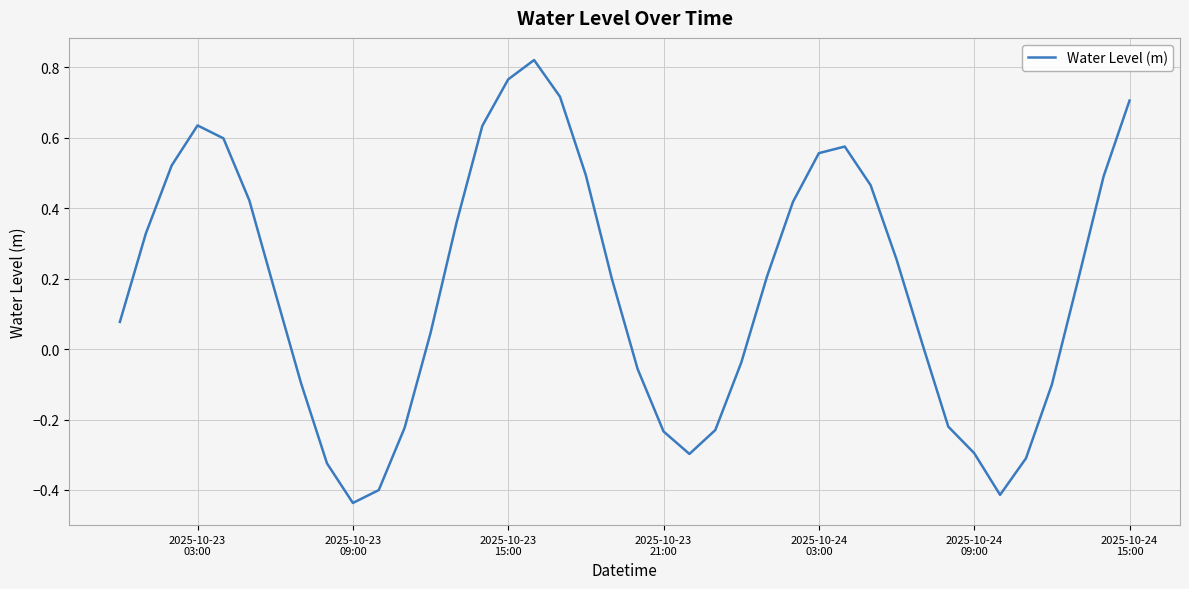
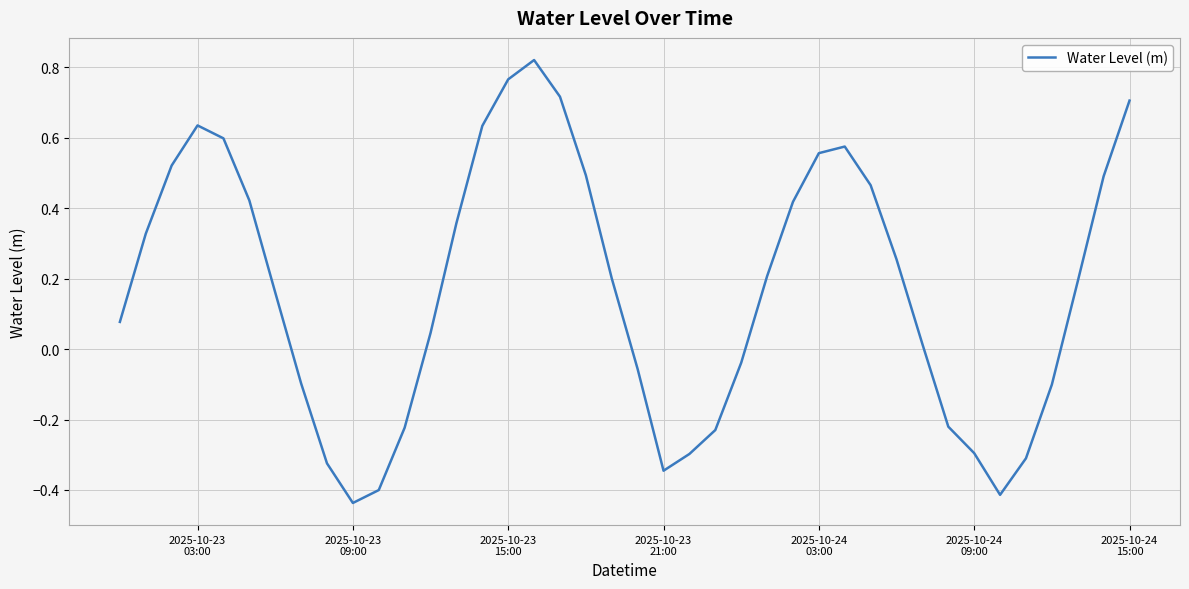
2025-10-23 21:00: -0.23 -> -0.35
